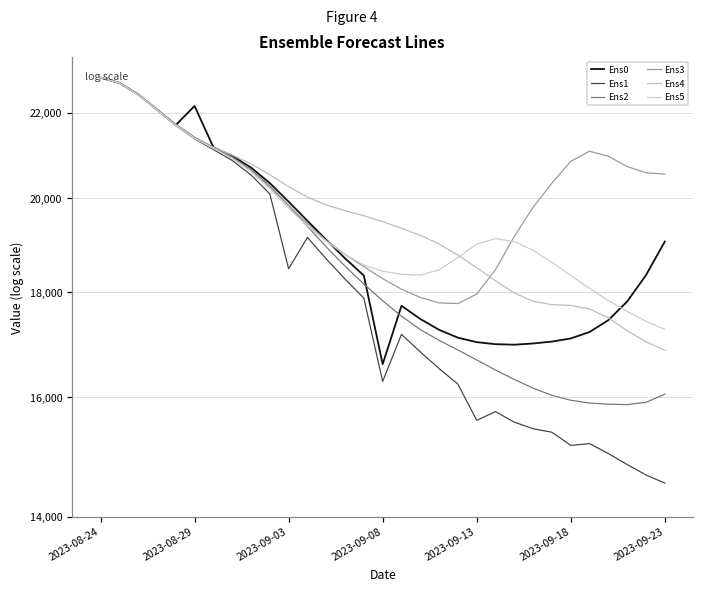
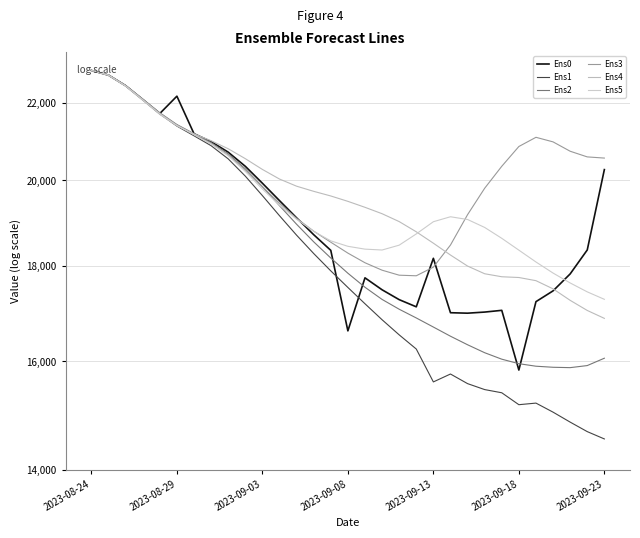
Ens1, 2023-09-03: 18,500 -> 19,600
Ens1, 2023-09-08: 16,300 -> 17,500
Ens0, 2023-09-13: 17,000 -> 18,200
Ens0, 2023-09-18: 17,100 -> 15,800
Ens0, 2023-09-23: 19,100 -> 20,300
